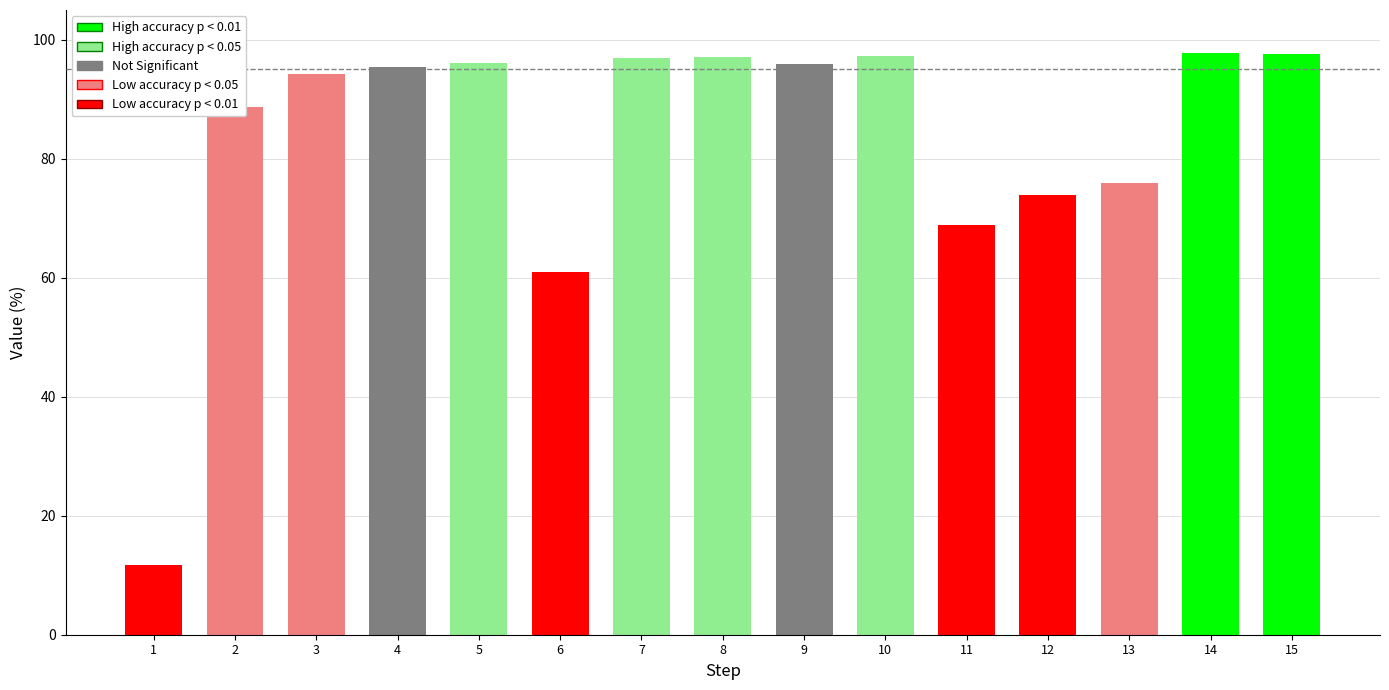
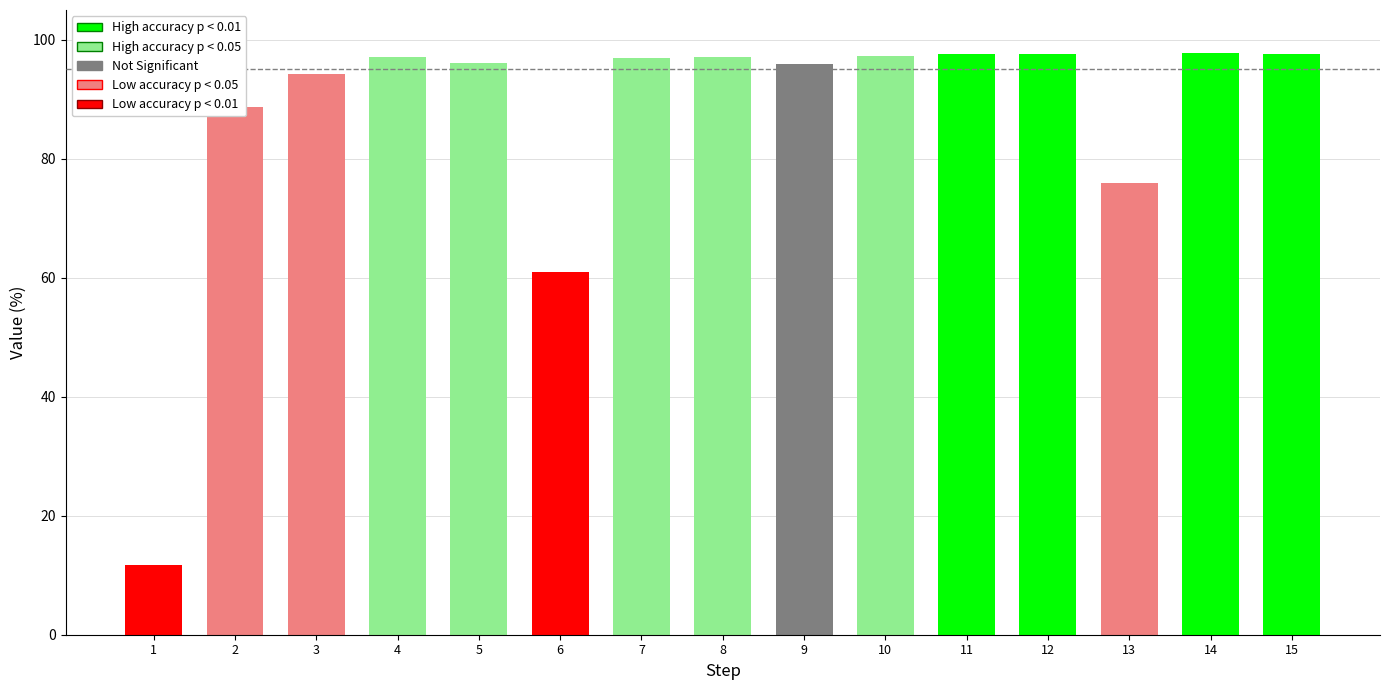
4: 95 -> 97
11: 69 -> 98
12: 74 -> 98
